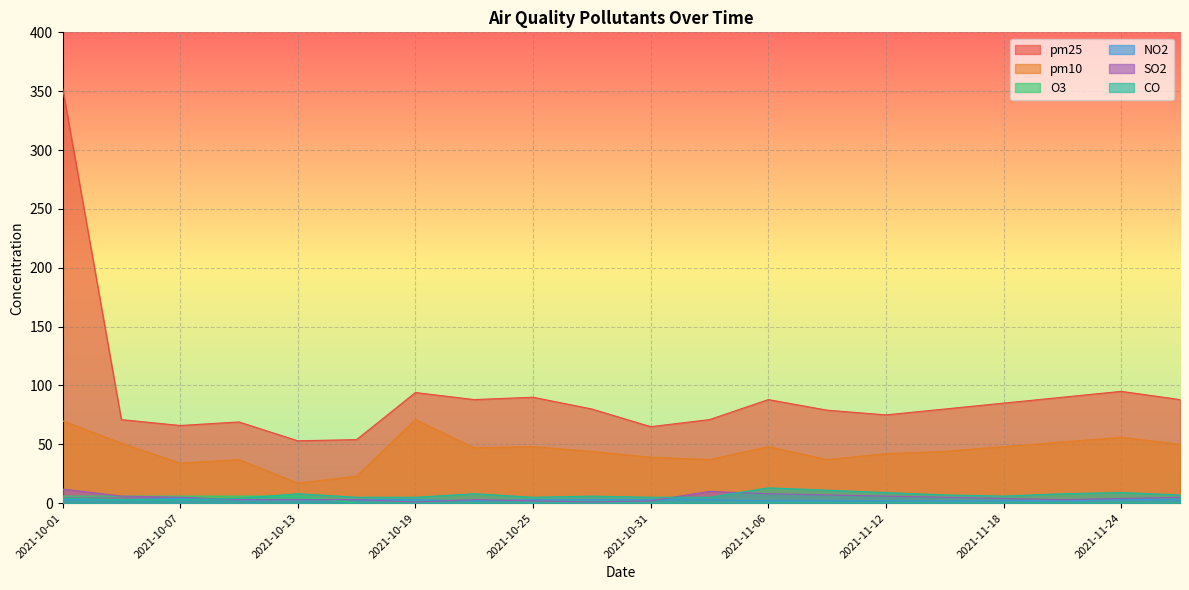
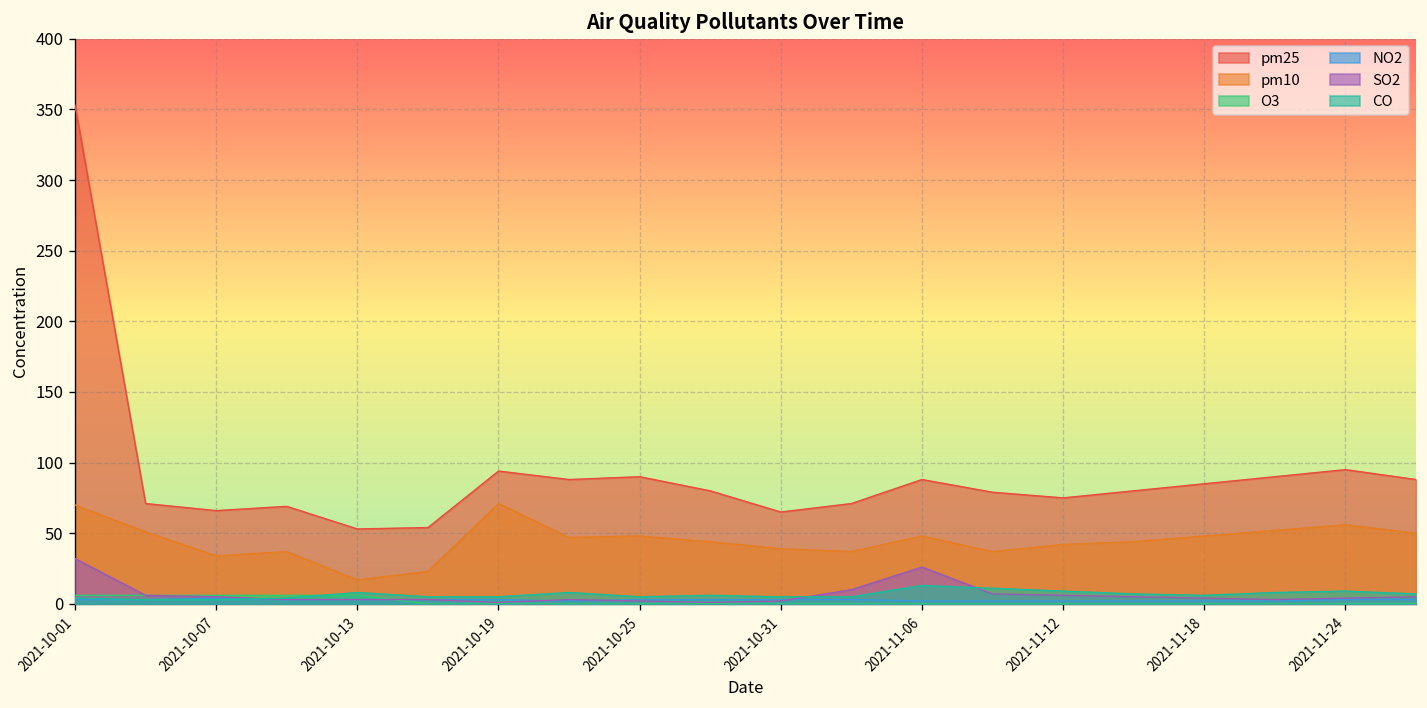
SO2, 2021-10-01: 12 -> 32
SO2, 2021-11-06: 8 -> 26
